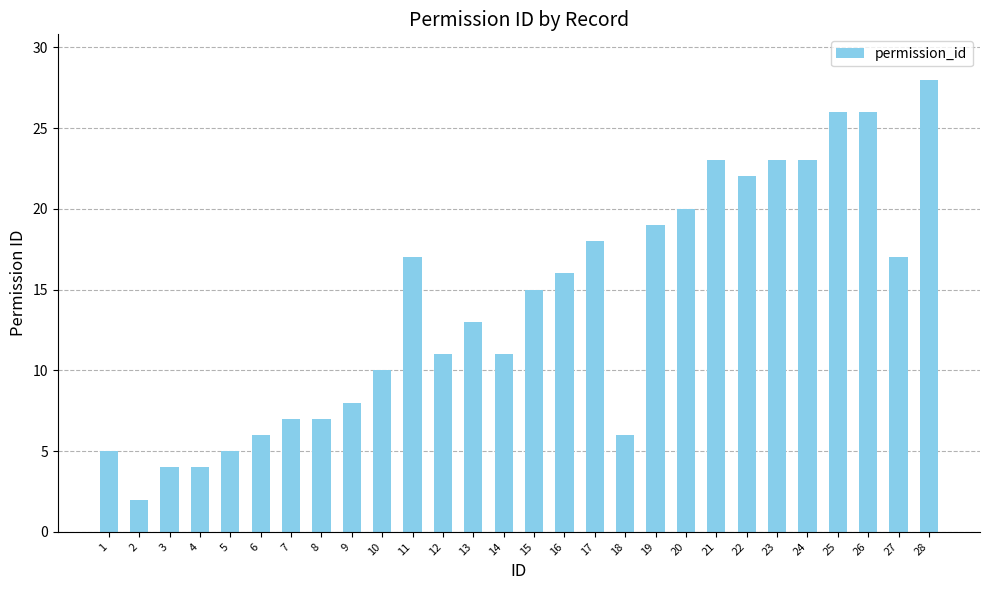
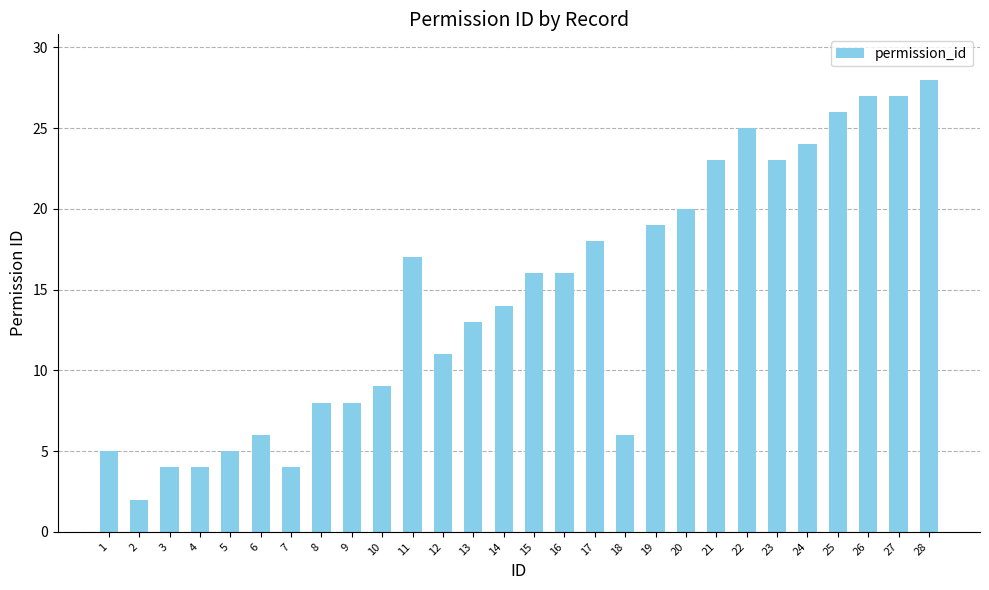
7: 7 -> 4
8: 7 -> 8
10: 10 -> 9
14: 11 -> 14
15: 15 -> 16
22: 22 -> 25
24: 23 -> 24
26: 26 -> 27
27: 17 -> 27
